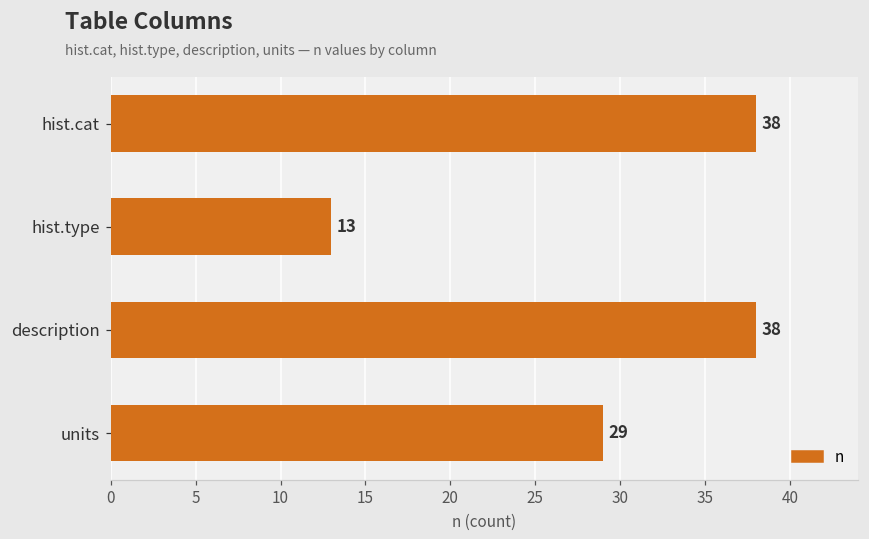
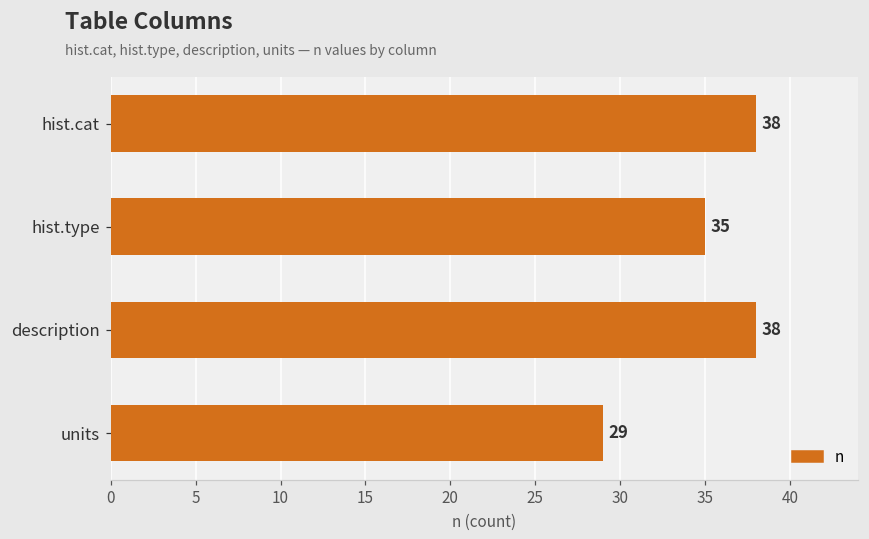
hist.type: 13 -> 35
